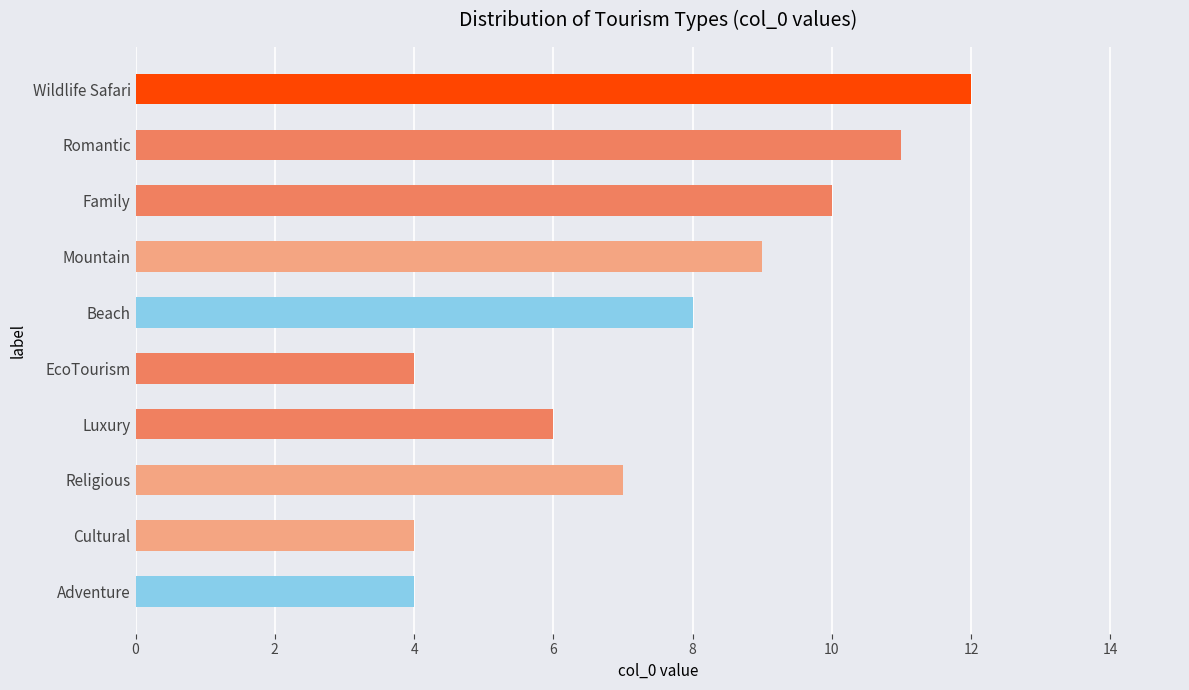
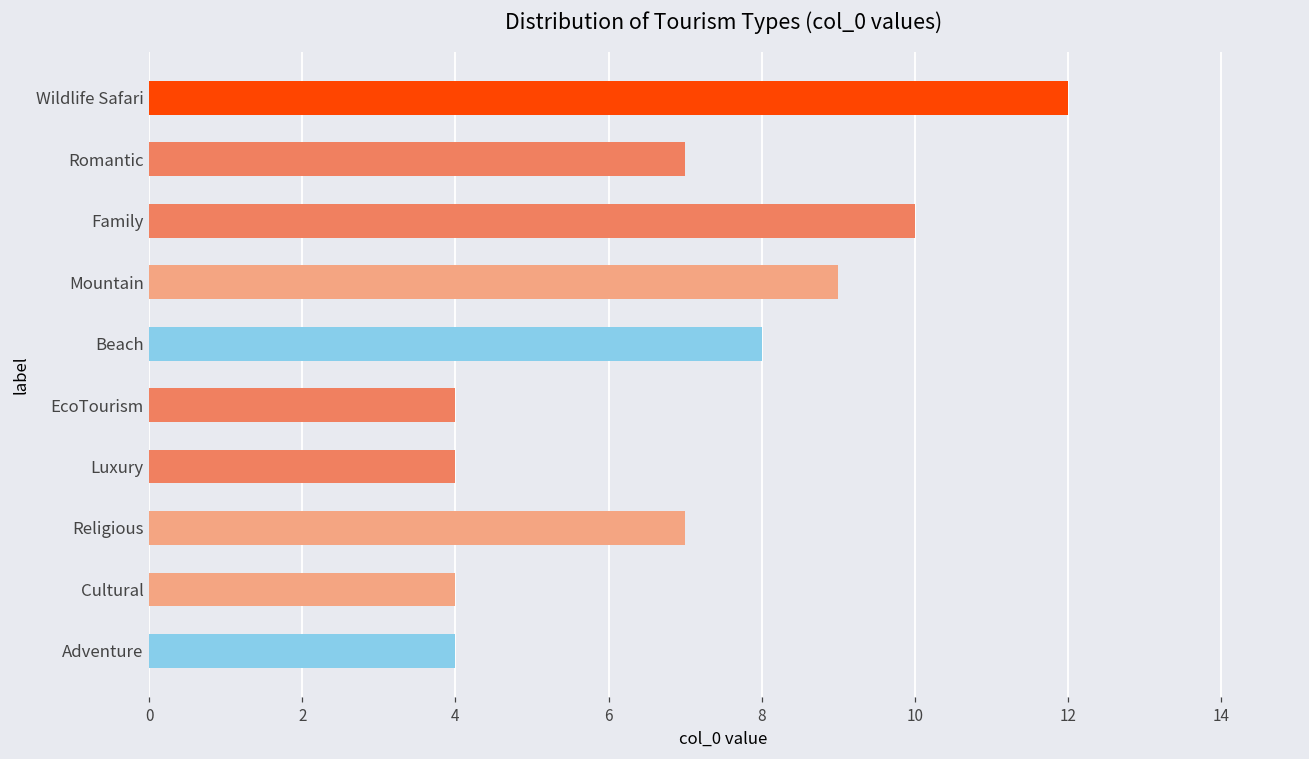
Romantic: 11 -> 7
Luxury: 6 -> 4
